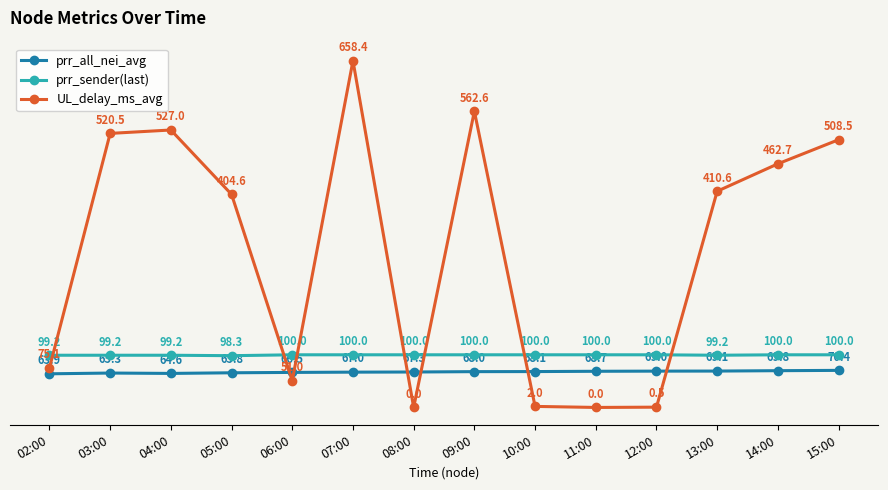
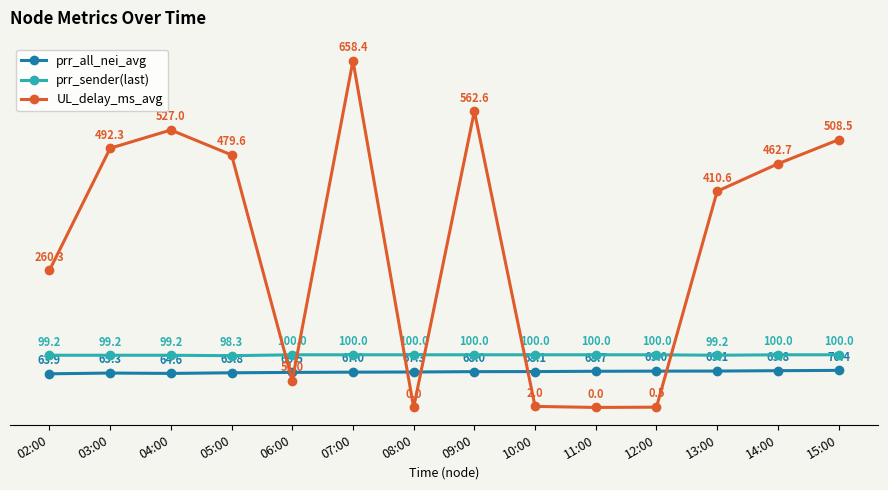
UL_delay_ms_avg, 02:00: 75.1 -> 260.3
UL_delay_ms_avg, 03:00: 520.5 -> 492.3
UL_delay_ms_avg, 05:00: 404.6 -> 479.6
